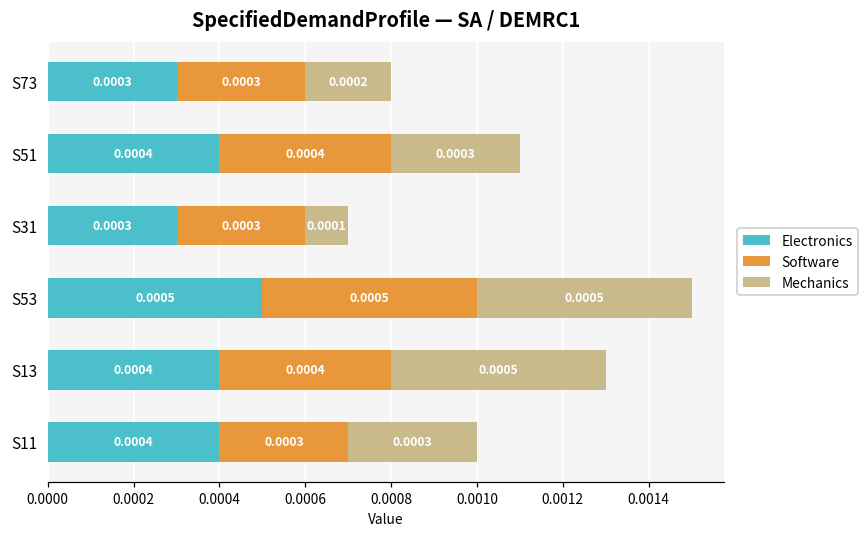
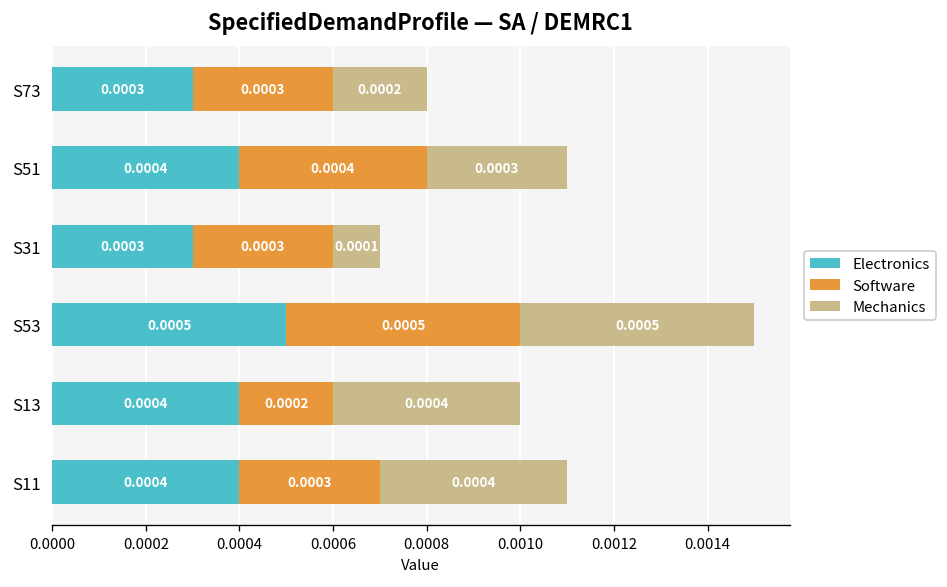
Software, S13: 0.0004 -> 0.0002
Mechanics, S13: 0.0005 -> 0.0004
Mechanics, S11: 0.0003 -> 0.0004
